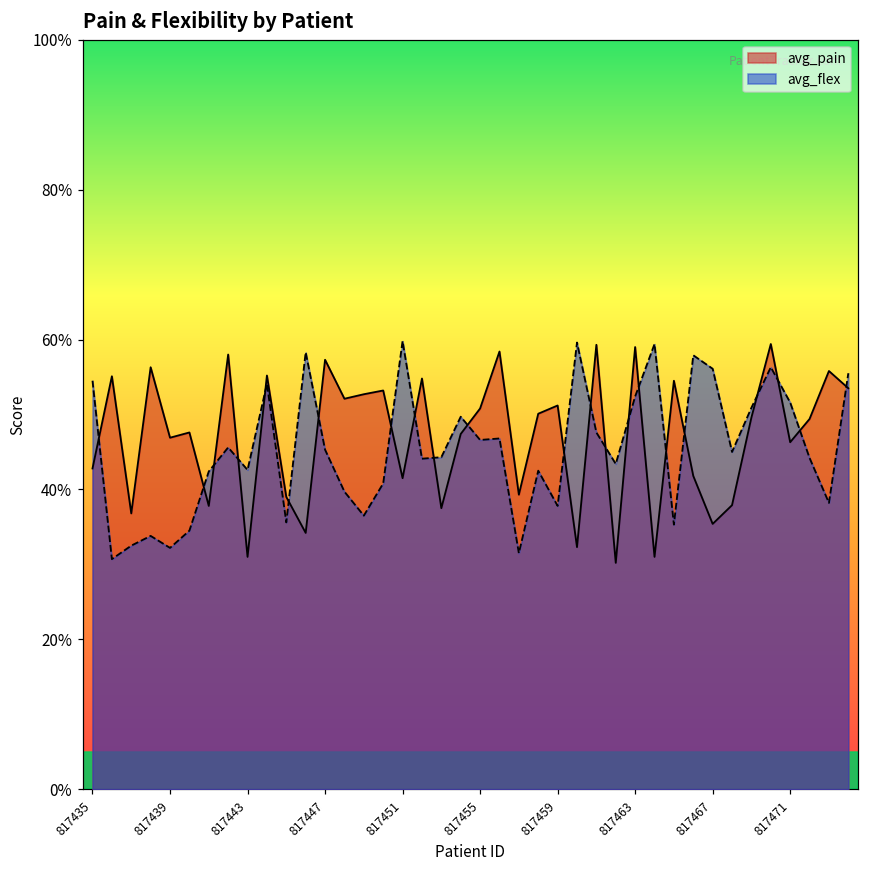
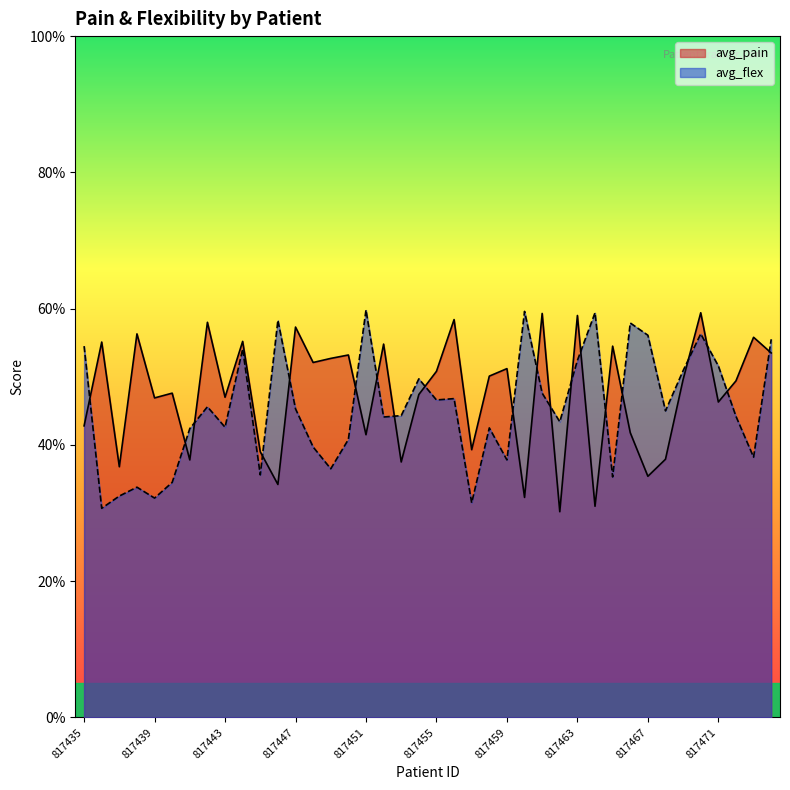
avg_pain, 817443: 31% -> 47%
